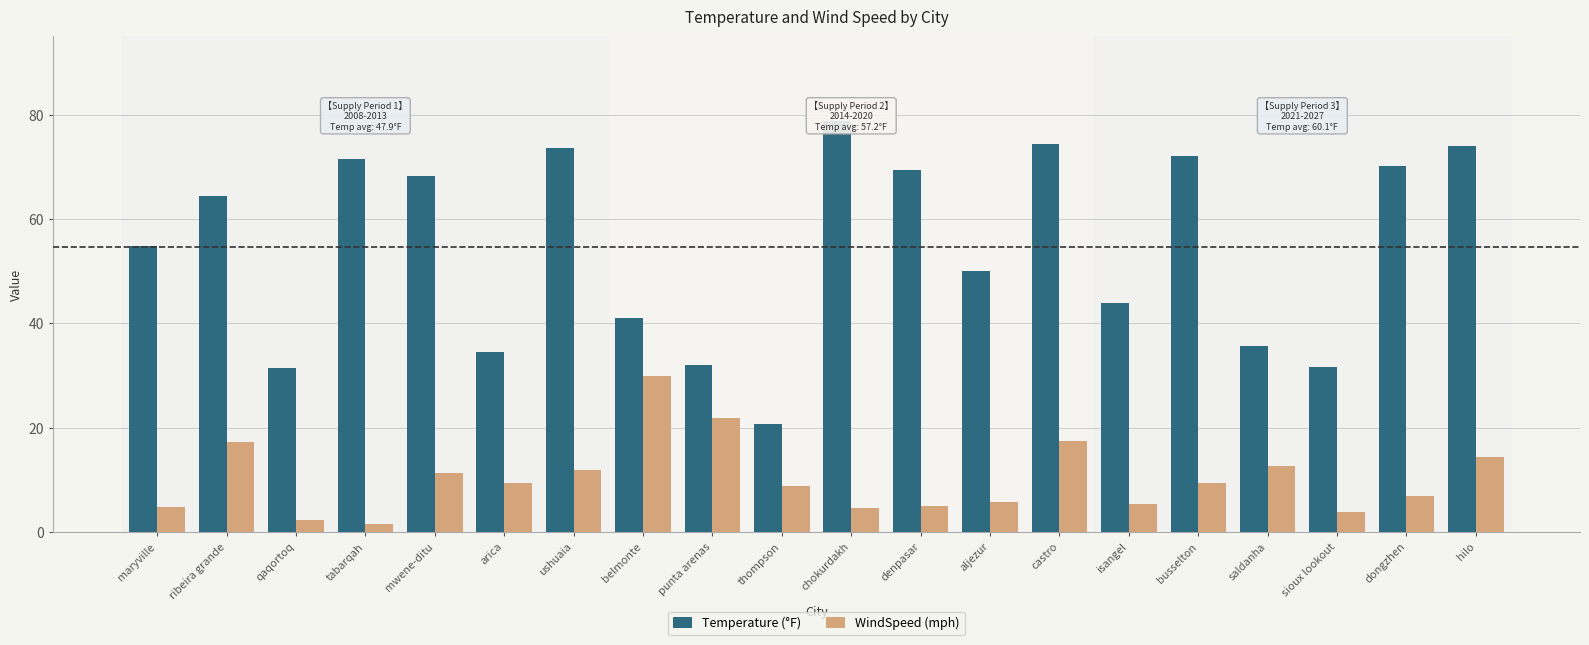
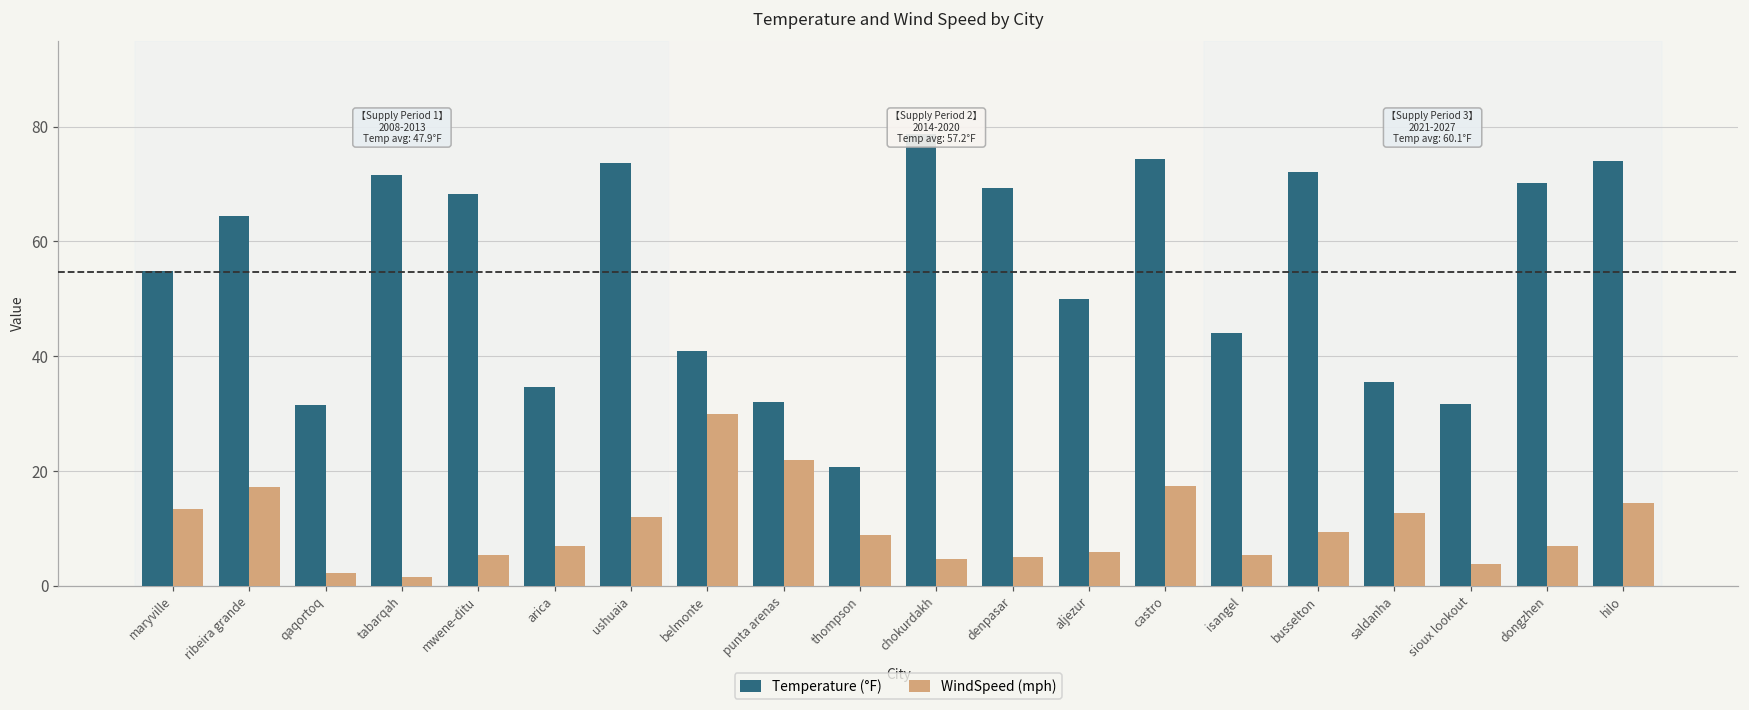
WindSpeed (mph), maryville: 5 -> 13
WindSpeed (mph), mwene-ditu: 11 -> 5
WindSpeed (mph), arica: 9 -> 7
